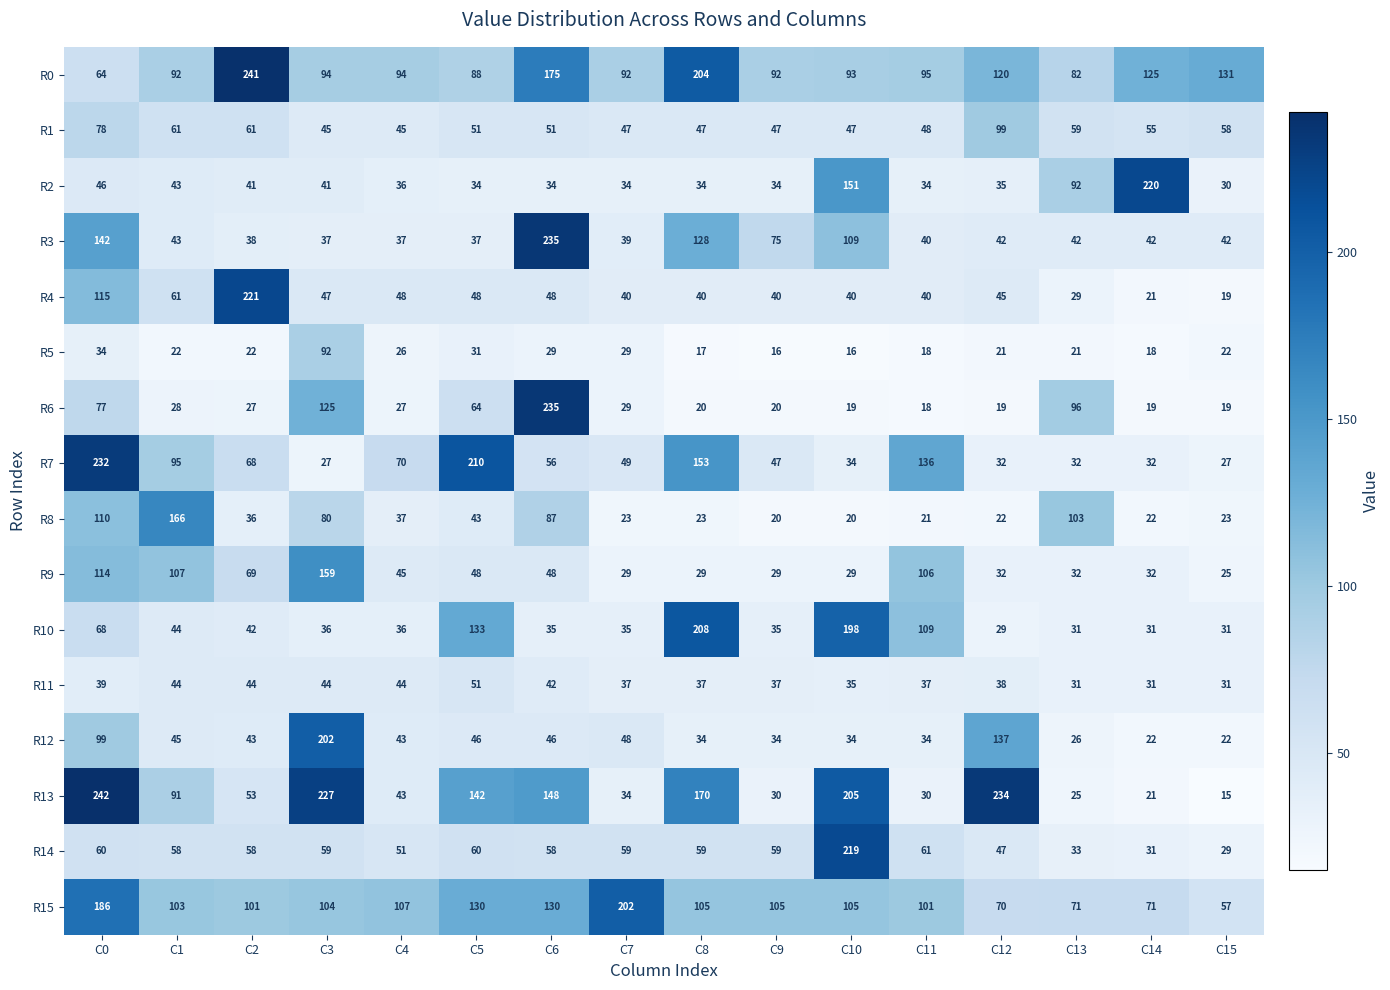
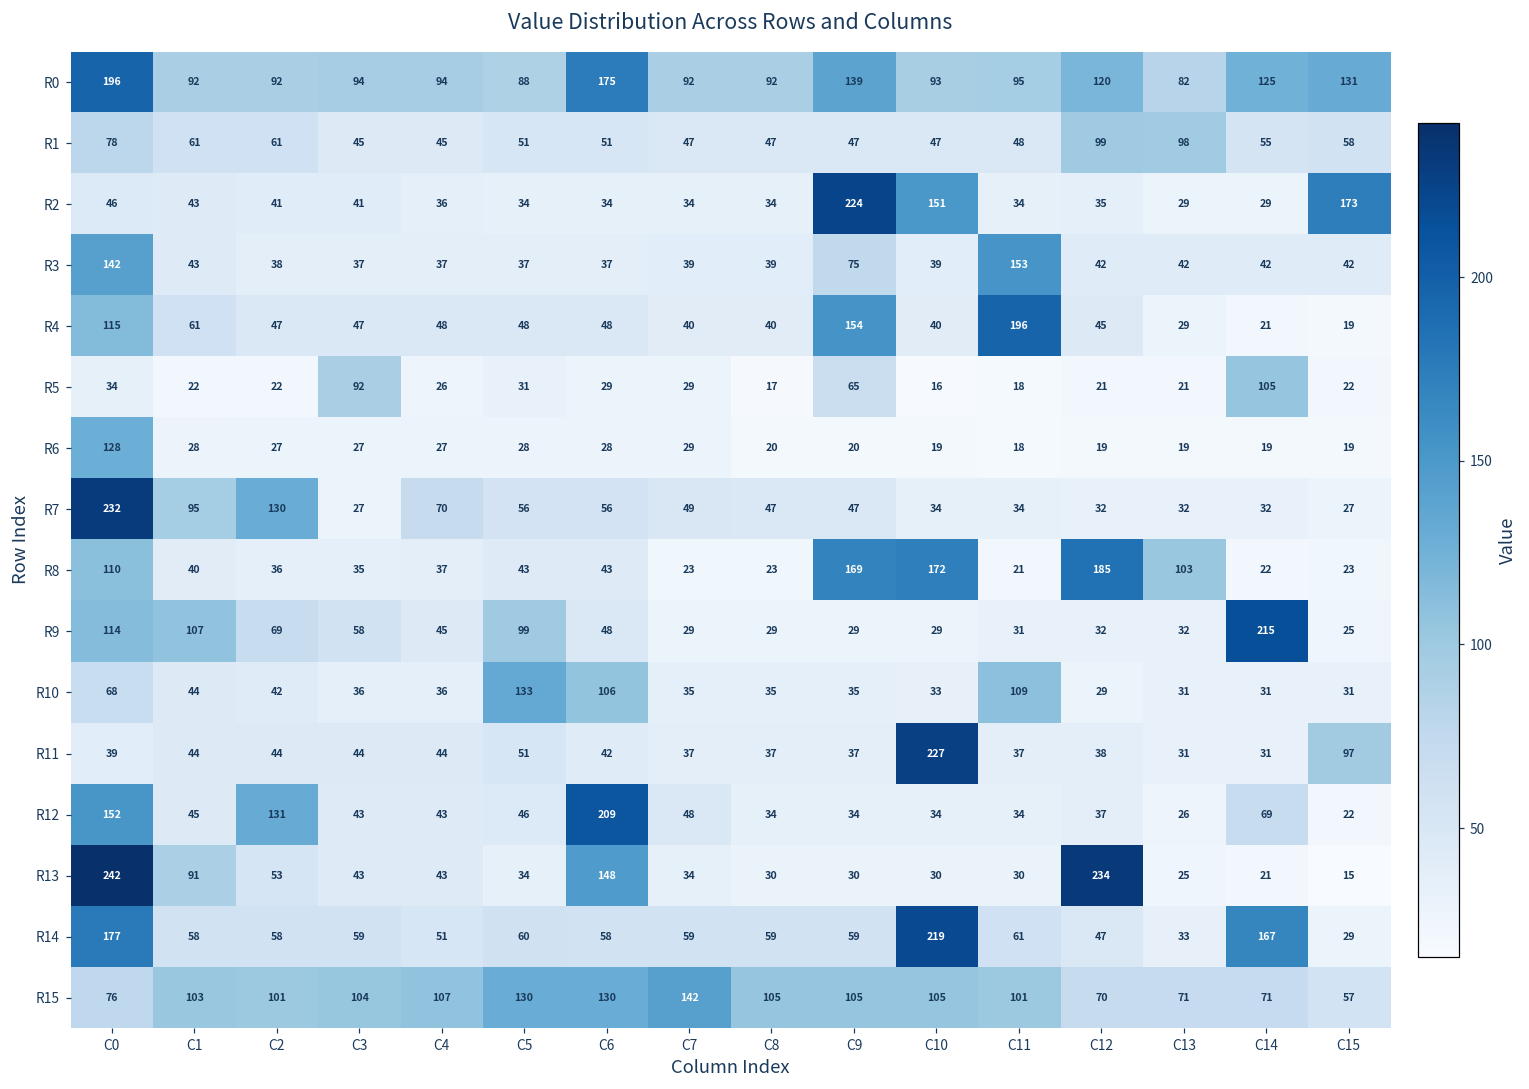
R0, C0: 64 -> 196
R0, C2: 241 -> 92
R0, C8: 204 -> 92
R0, C9: 92 -> 139
R1, C13: 59 -> 98
R2, C9: 34 -> 224
R2, C13: 92 -> 29
R2, C14: 220 -> 29
R2, C15: 30 -> 173
R3, C6: 235 -> 37
R3, C8: 128 -> 39
R3, C10: 109 -> 39
R3, C11: 40 -> 153
R4, C2: 221 -> 47
R4, C9: 40 -> 154
R4, C11: 40 -> 196
R5, C9: 16 -> 65
R5, C14: 18 -> 105
R6, C0: 77 -> 128
R6, C3: 125 -> 27
R6, C5: 64 -> 28
R6, C6: 235 -> 28
R6, C13: 96 -> 19
R7, C2: 68 -> 130
R7, C5: 210 -> 56
R7, C8: 153 -> 47
R7, C11: 136 -> 34
R8, C1: 166 -> 40
R8, C3: 80 -> 35
R8, C6: 87 -> 43
R8, C9: 20 -> 169
R8, C10: 20 -> 172
R8, C12: 22 -> 185
R9, C3: 159 -> 58
R9, C5: 48 -> 99
R9, C11: 106 -> 31
R9, C14: 32 -> 215
R10, C6: 35 -> 106
R10, C8: 208 -> 35
R10, C10: 198 -> 33
R11, C10: 35 -> 227
R11, C15: 31 -> 97
R12, C0: 99 -> 152
R12, C2: 43 -> 131
R12, C3: 202 -> 43
R12, C6: 46 -> 209
R12, C12: 137 -> 37
R12, C14: 22 -> 69
R13, C3: 227 -> 43
R13, C5: 142 -> 34
R13, C8: 170 -> 30
R13, C10: 205 -> 30
R14, C0: 60 -> 177
R14, C14: 31 -> 167
R15, C0: 186 -> 76
R15, C7: 202 -> 142
